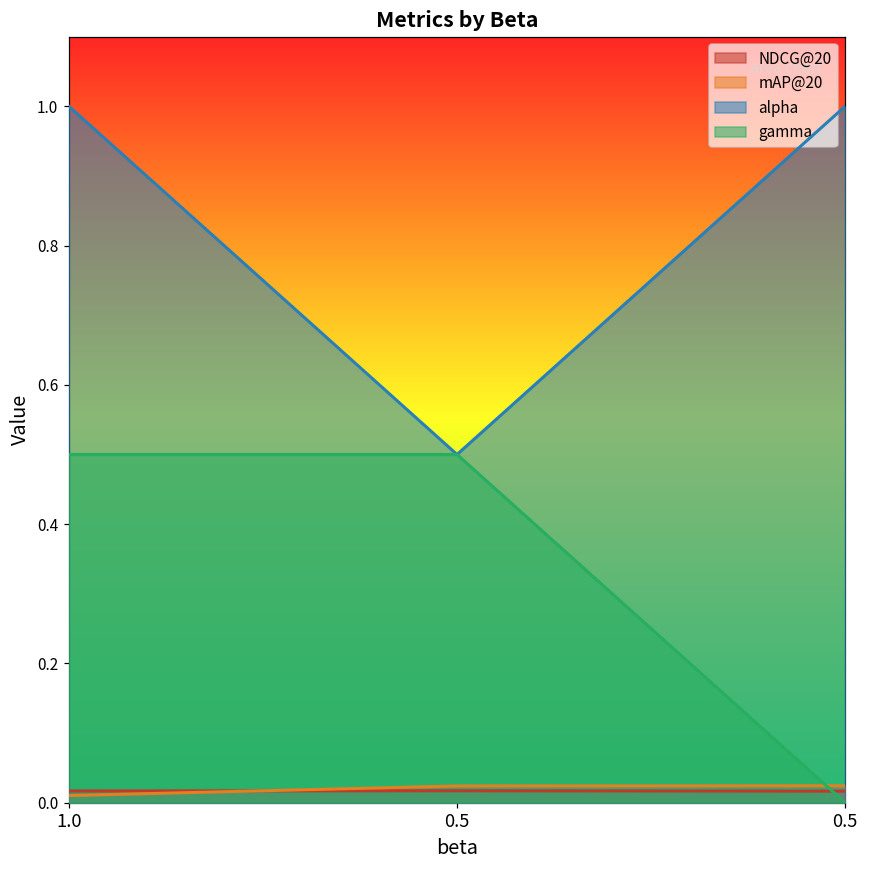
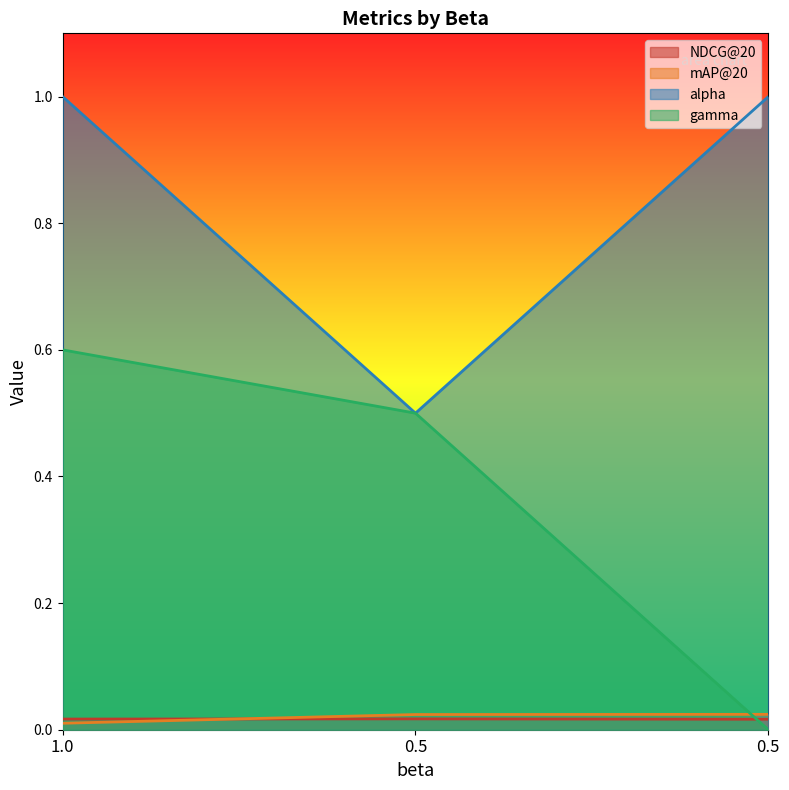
gamma, 1.0: 0.5 -> 0.6
